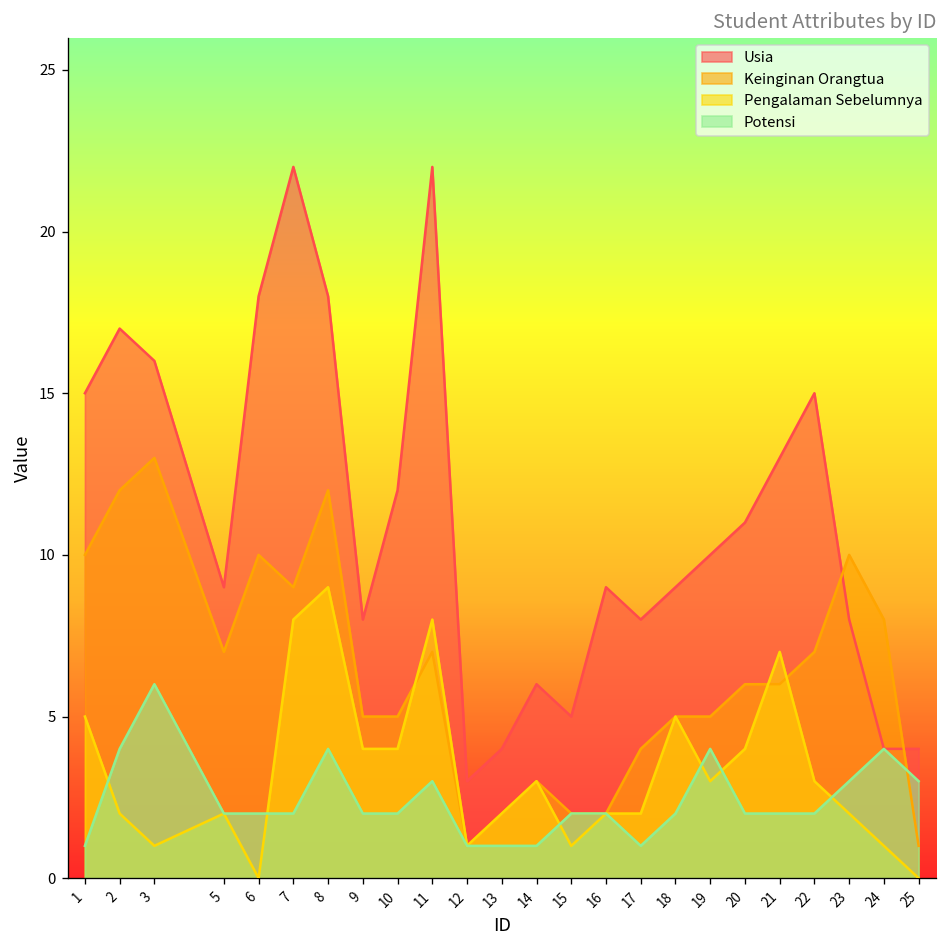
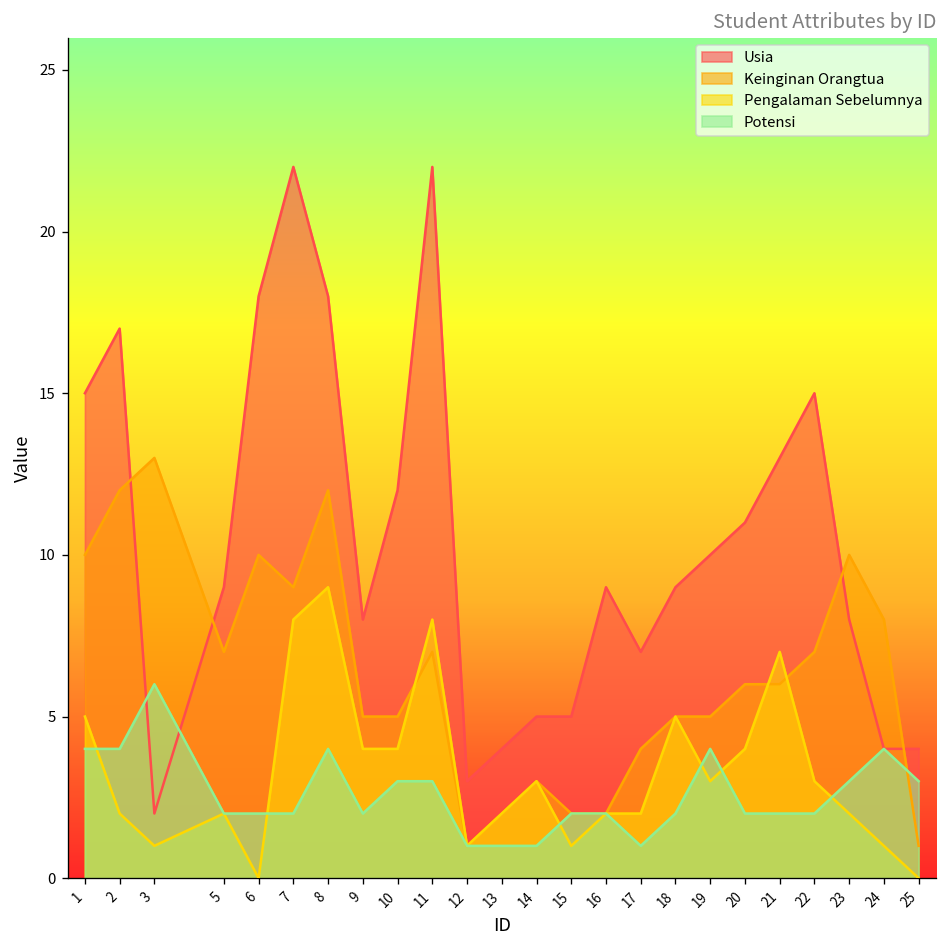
Potensi, 1: 1 -> 4
Usia, 3: 16 -> 2
Potensi, 10: 2 -> 3
Usia, 14: 6 -> 5
Usia, 17: 8 -> 7
